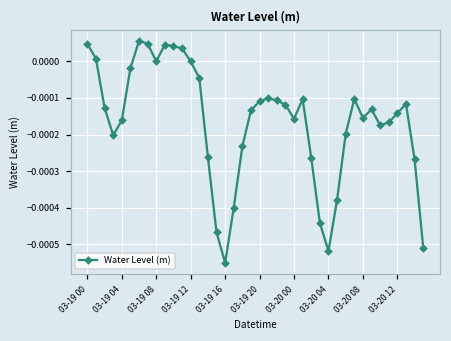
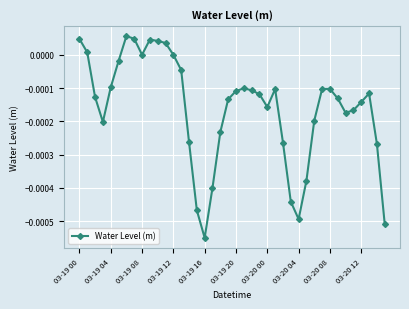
03-19 04: -0.00016 -> -0.00010
03-20 04: -0.00052 -> -0.00049
03-20 08: -0.00015 -> -0.00010
